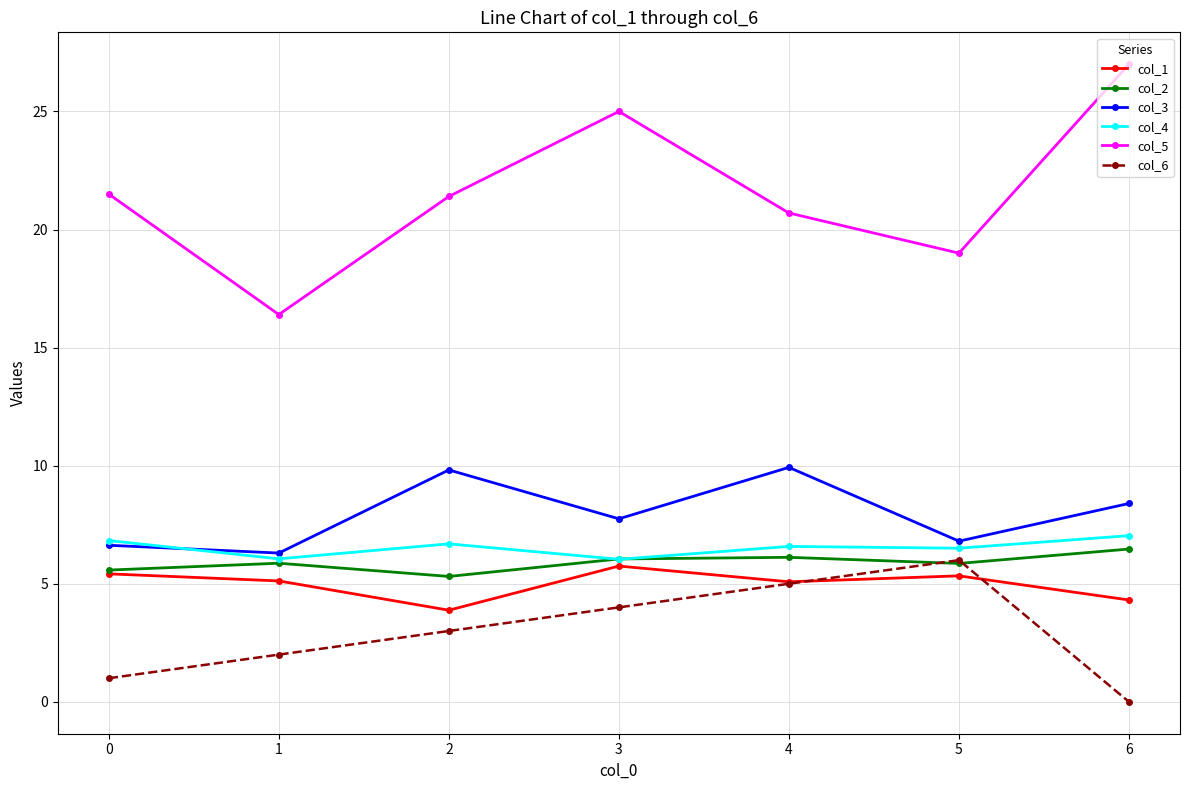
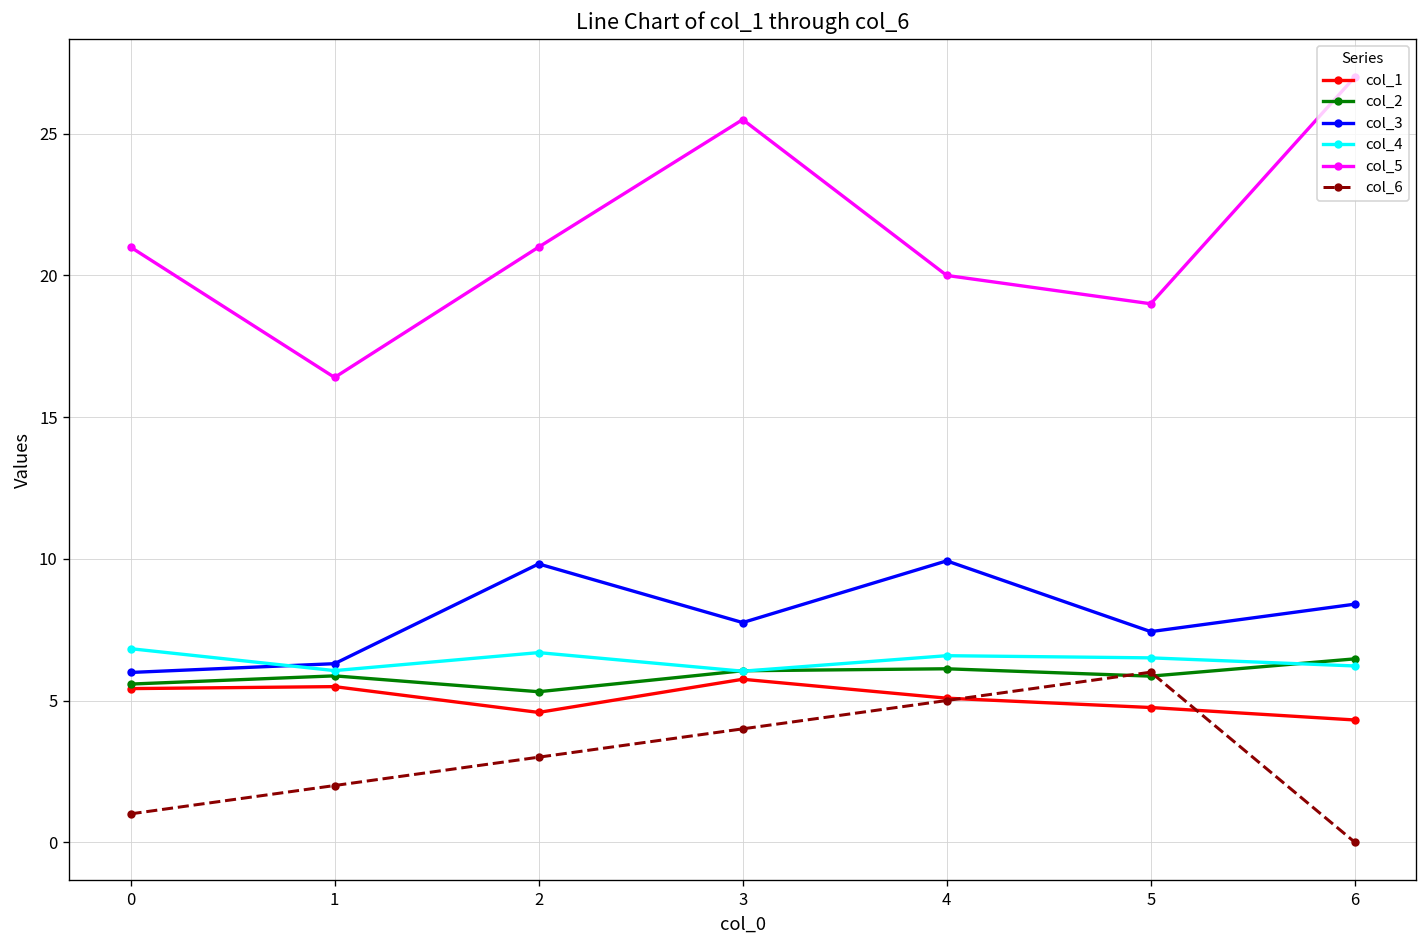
col_3, 0: 6.6 -> 6.0
col_5, 0: 21.5 -> 21.0
col_1, 1: 5.1 -> 5.5
col_1, 2: 3.9 -> 4.6
col_5, 2: 21.4 -> 21.0
col_5, 3: 25.0 -> 25.5
col_5, 4: 20.7 -> 20.0
col_1, 5: 5.3 -> 4.8
col_3, 5: 6.8 -> 7.4
col_4, 6: 7.0 -> 6.2
